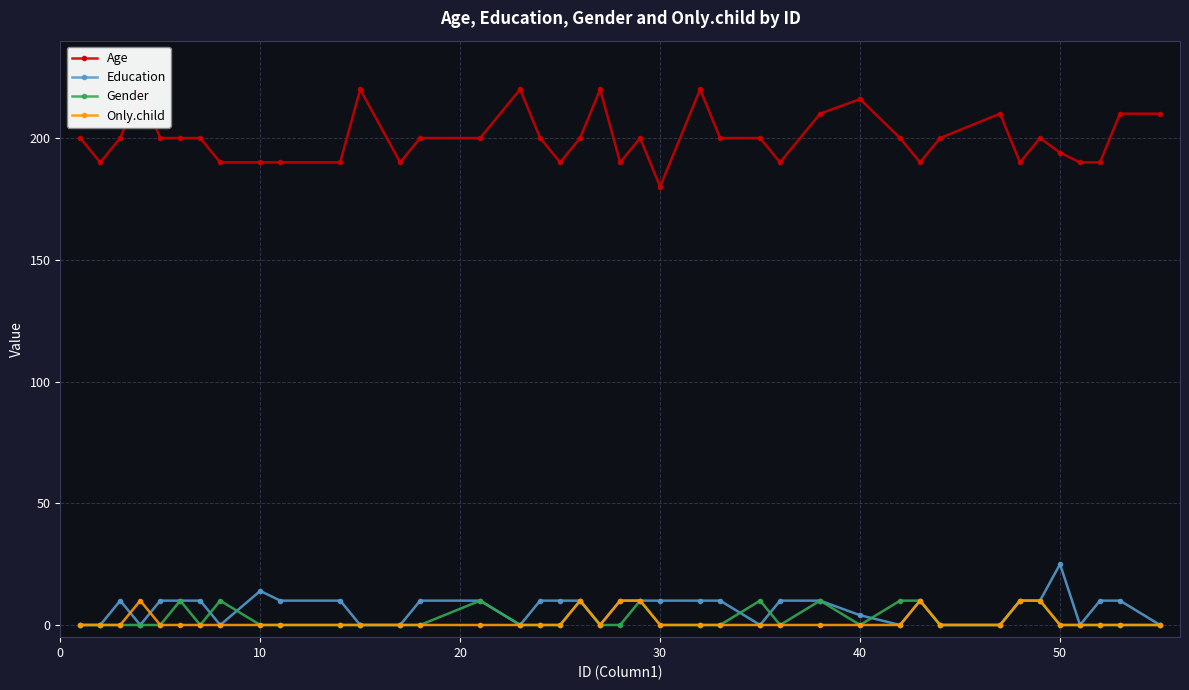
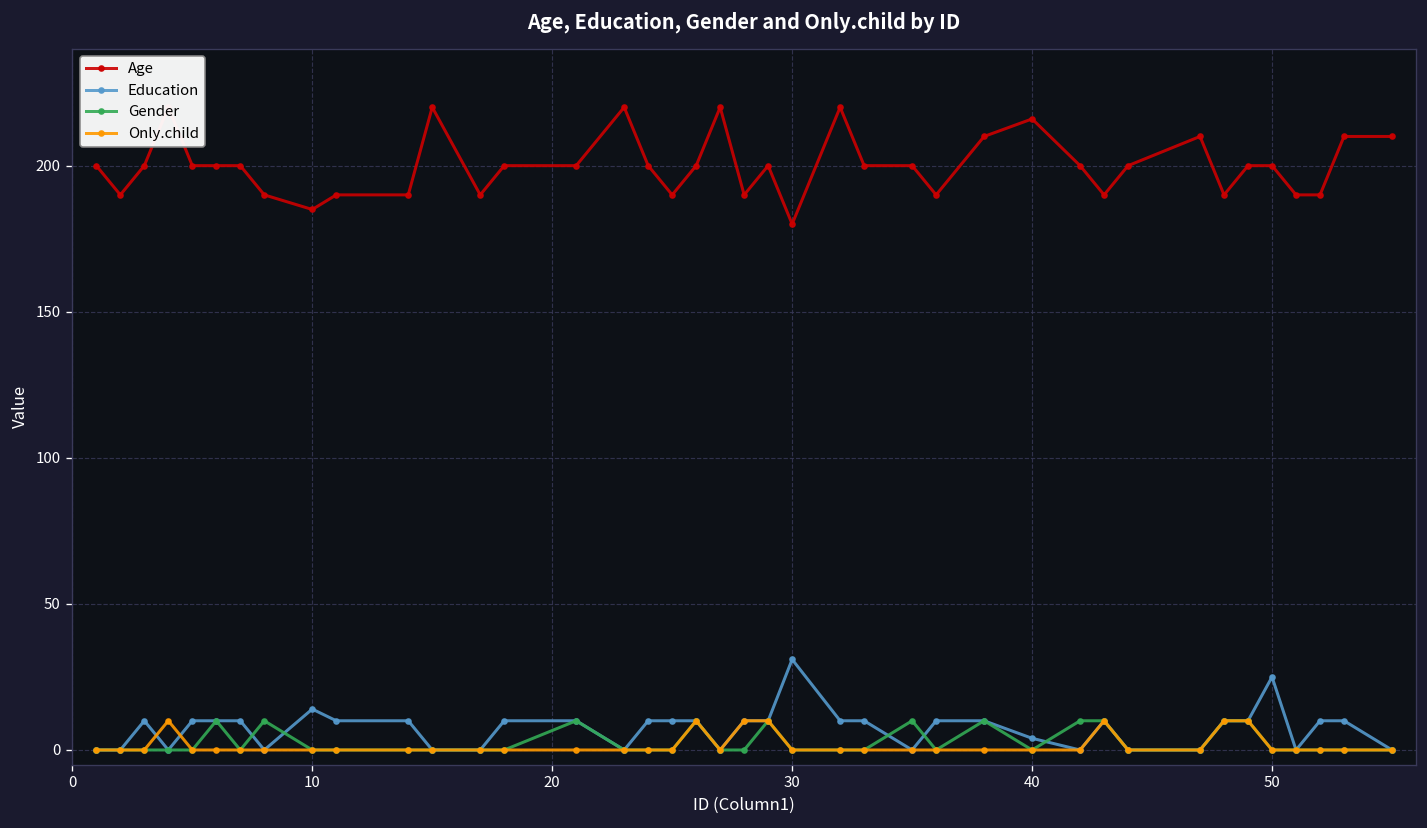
Age, 10: 190 -> 185
Education, 30: 10 -> 31
Age, 50: 194 -> 200
